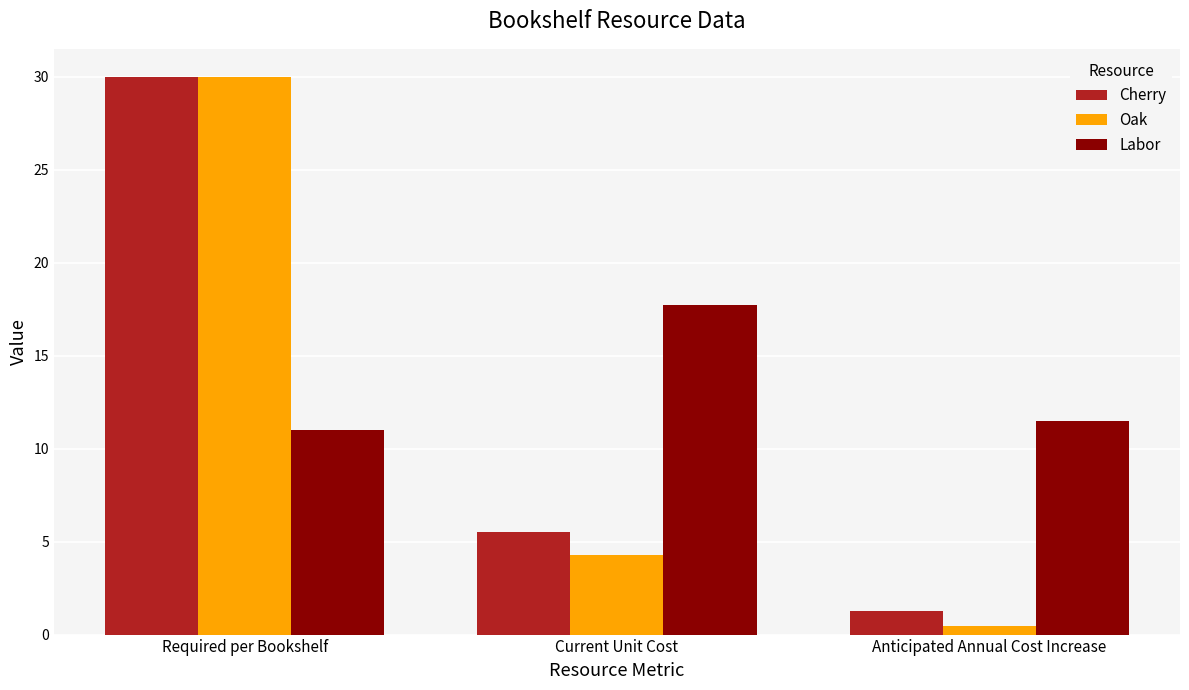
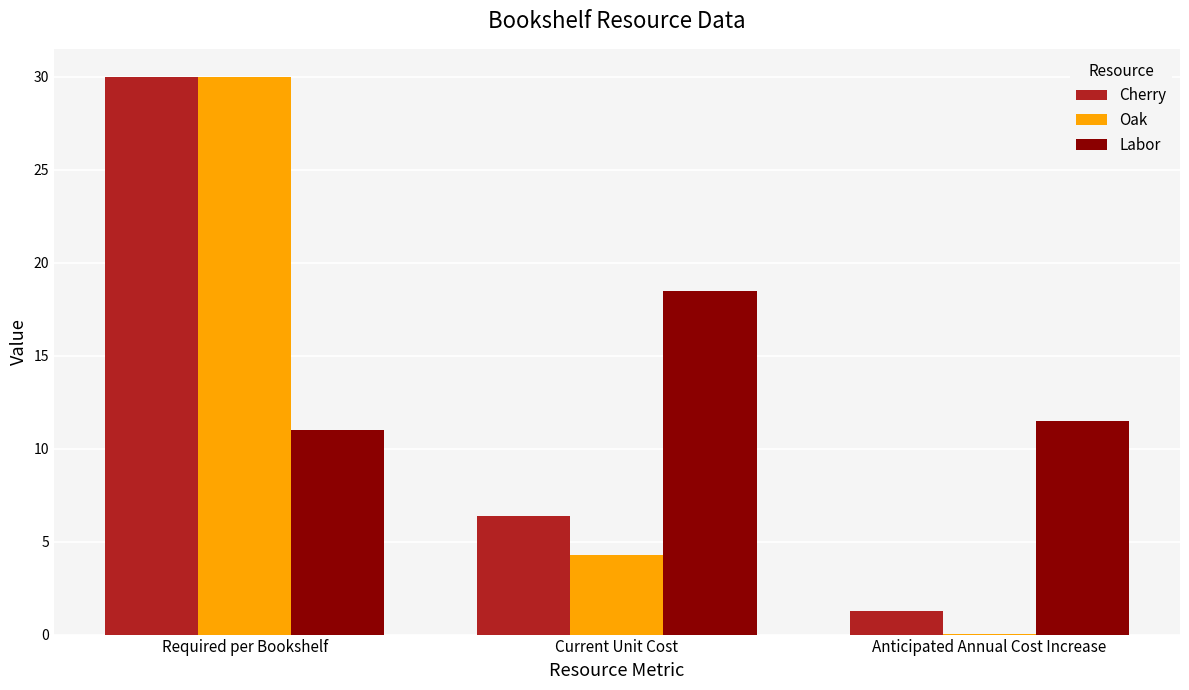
Cherry, Current Unit Cost: 5.5 -> 6.4
Labor, Current Unit Cost: 17.7 -> 18.5
Oak, Anticipated Annual Cost Increase: 0.5 -> 0.0
